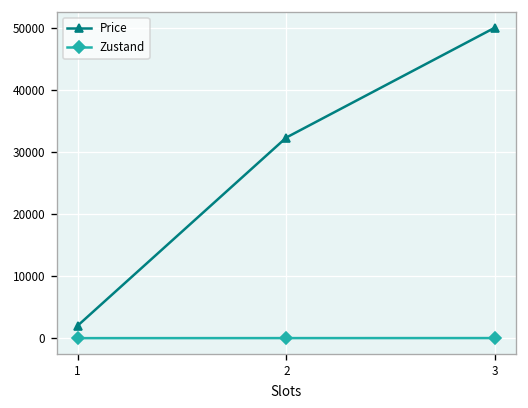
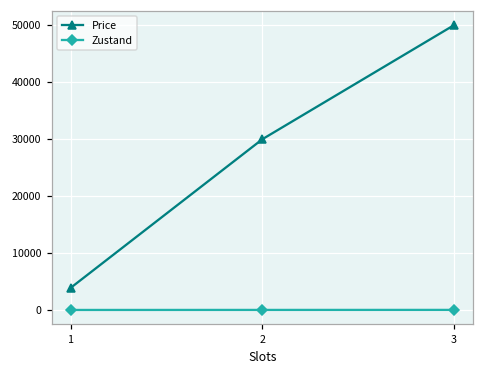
Price, 1: 2000 -> 4000
Price, 2: 32000 -> 30000
